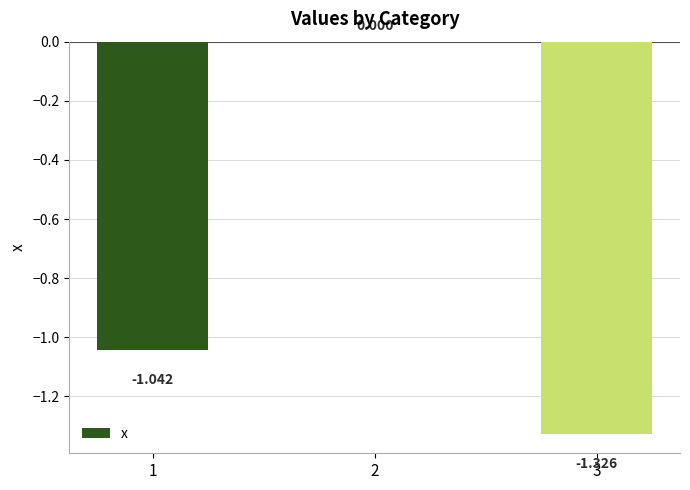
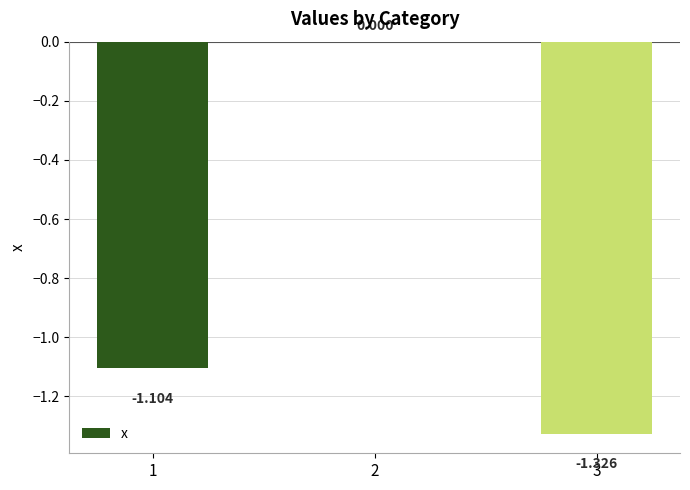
1: -1.042 -> -1.104
